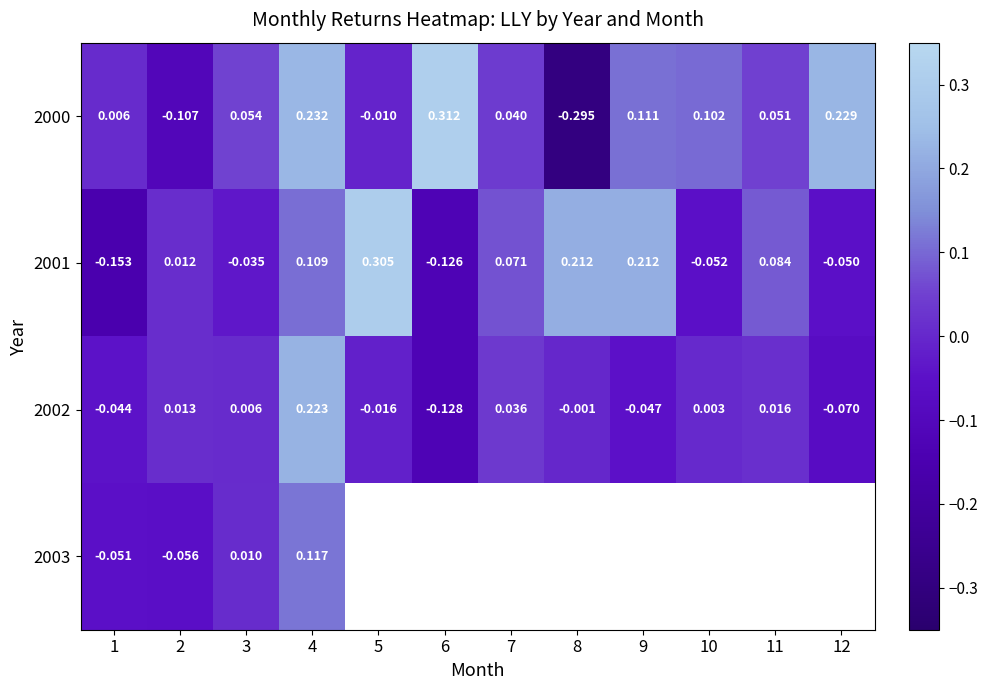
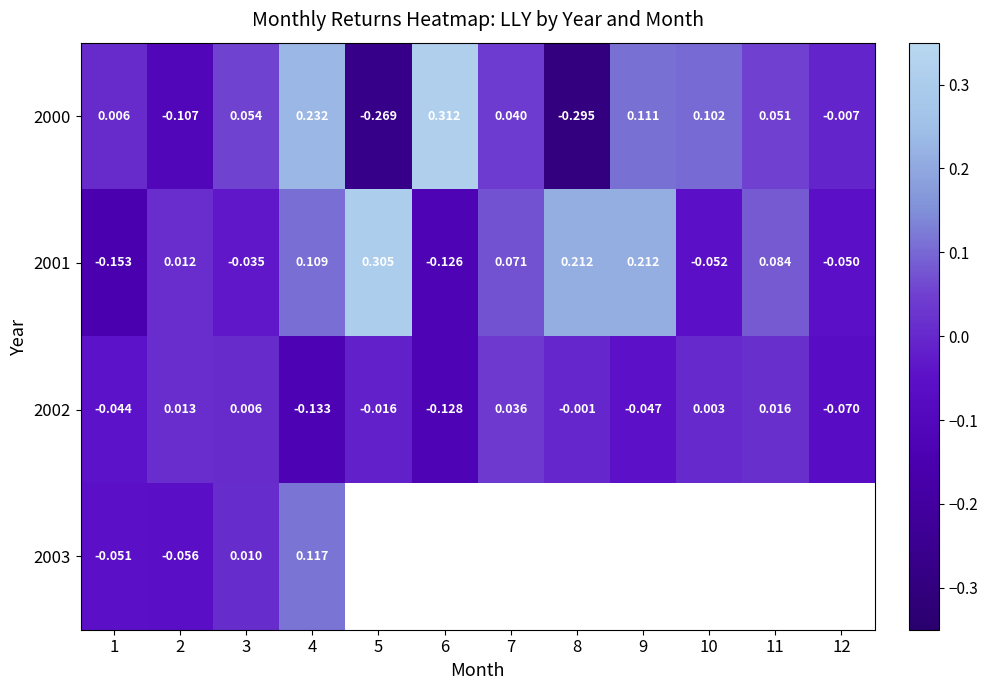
2000, 5: -0.010 -> -0.269
2000, 12: 0.229 -> -0.007
2002, 4: 0.223 -> -0.133
